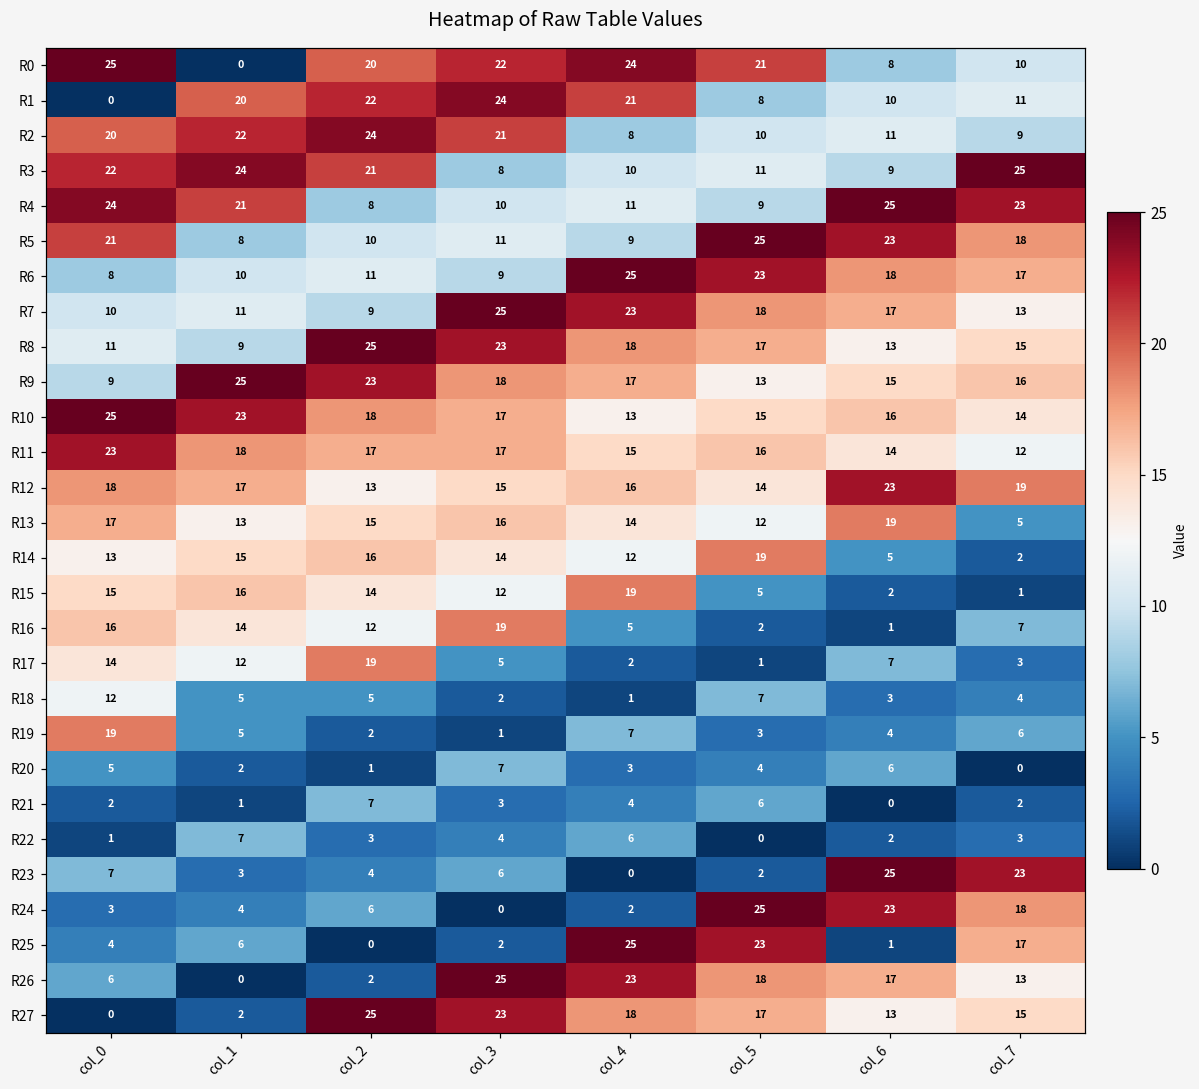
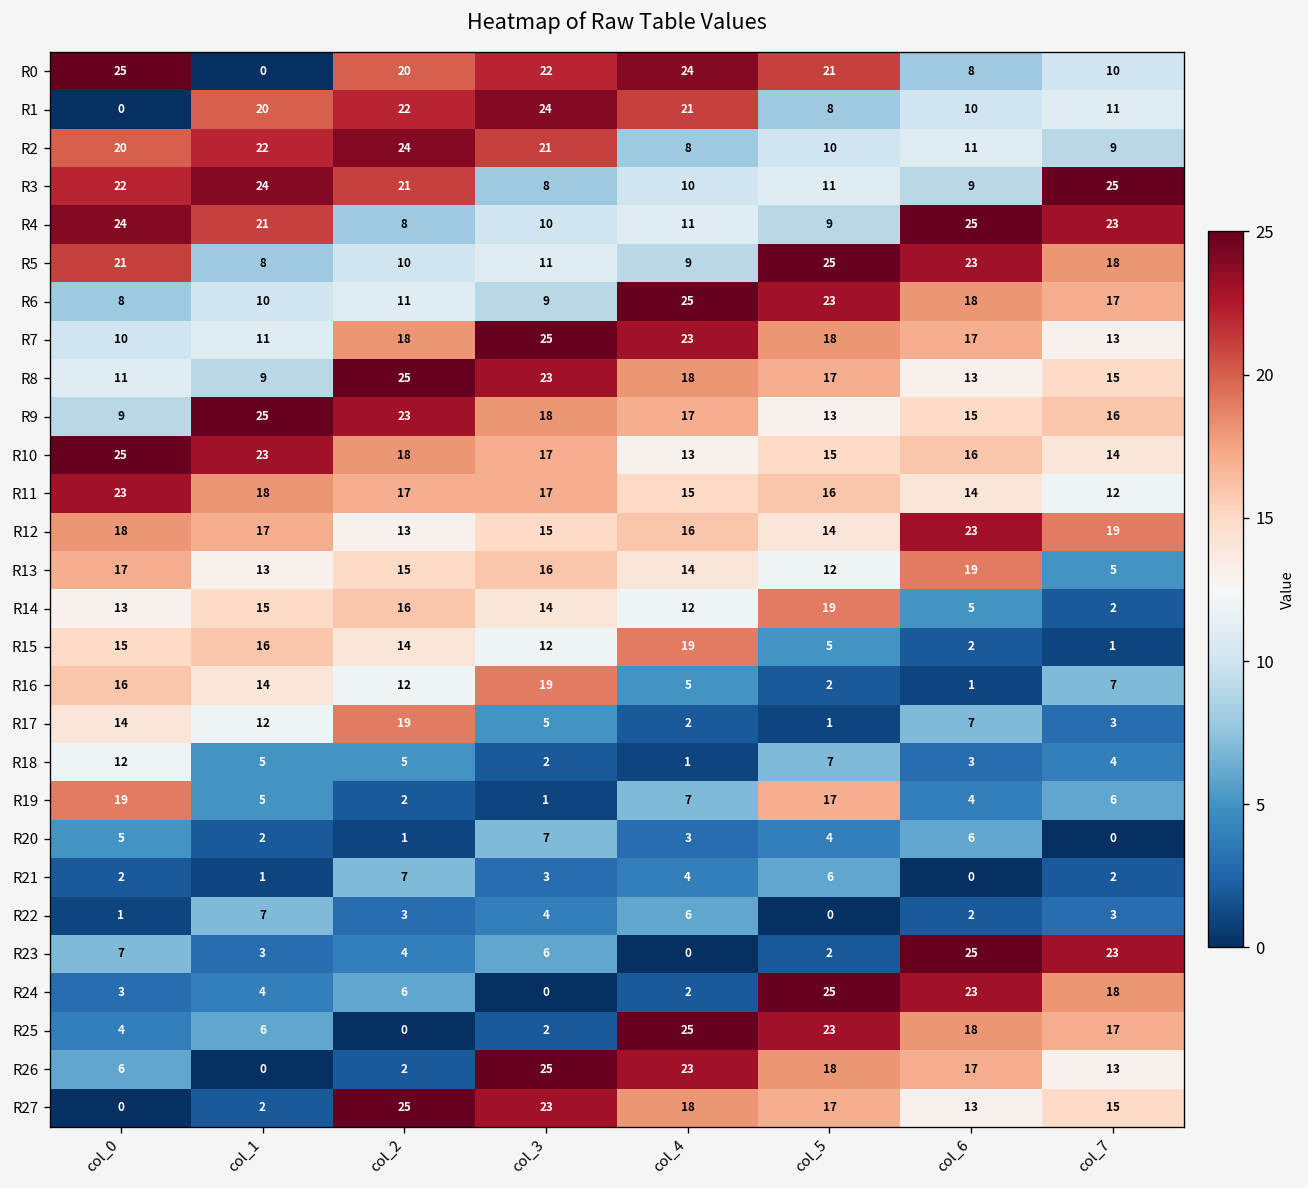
R7, col_2: 9 -> 18
R19, col_5: 3 -> 17
R25, col_6: 1 -> 18
